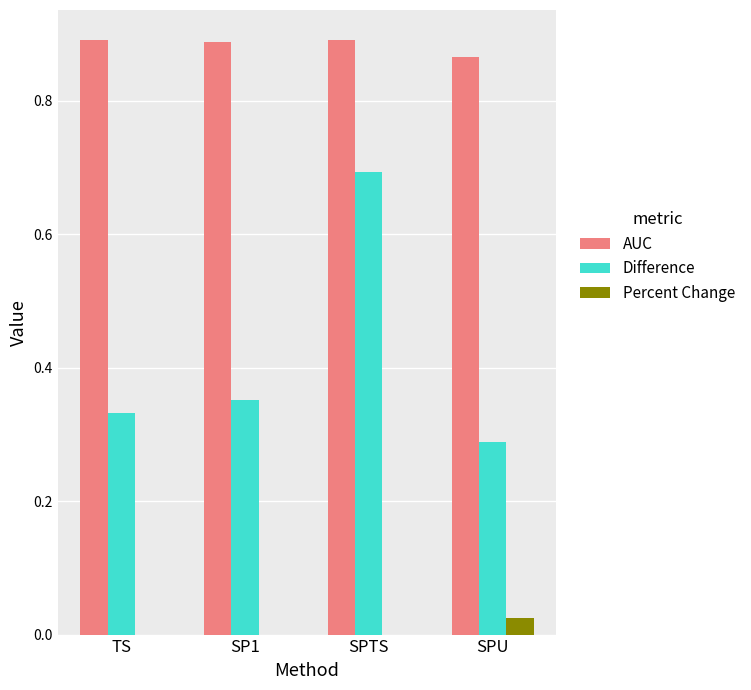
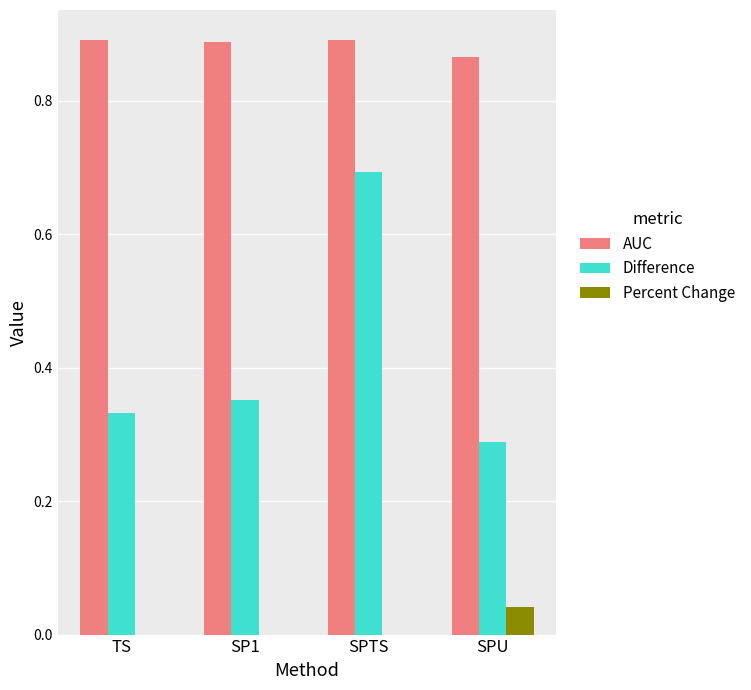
Percent Change, SPU: 0.03 -> 0.04
